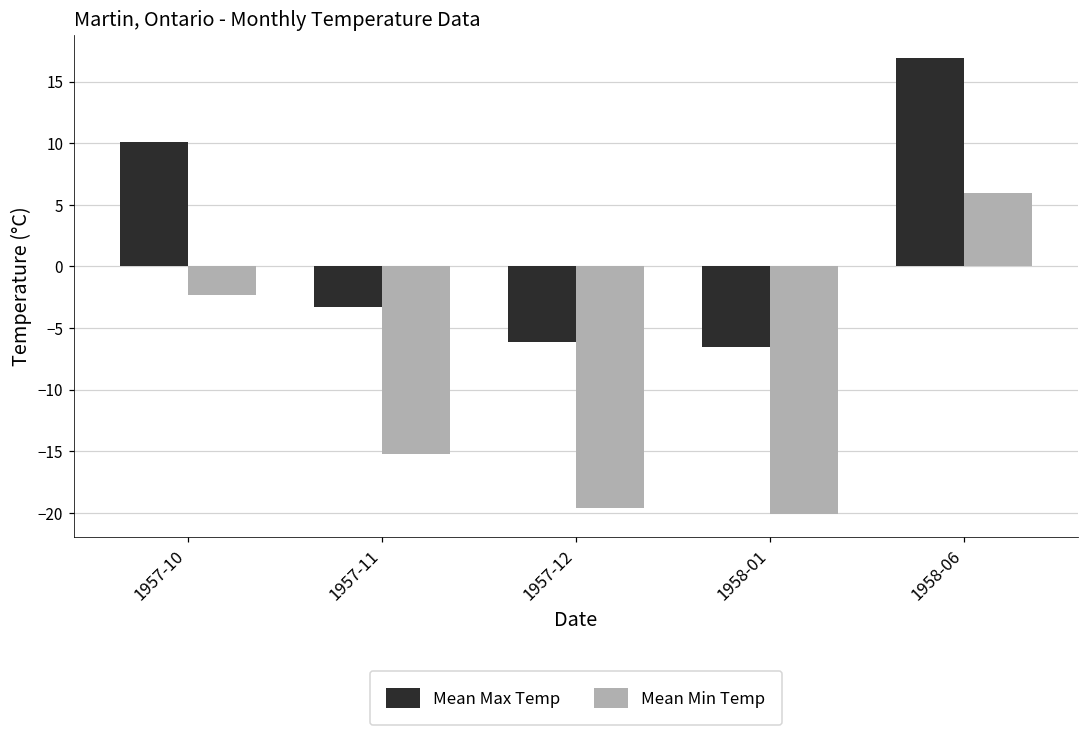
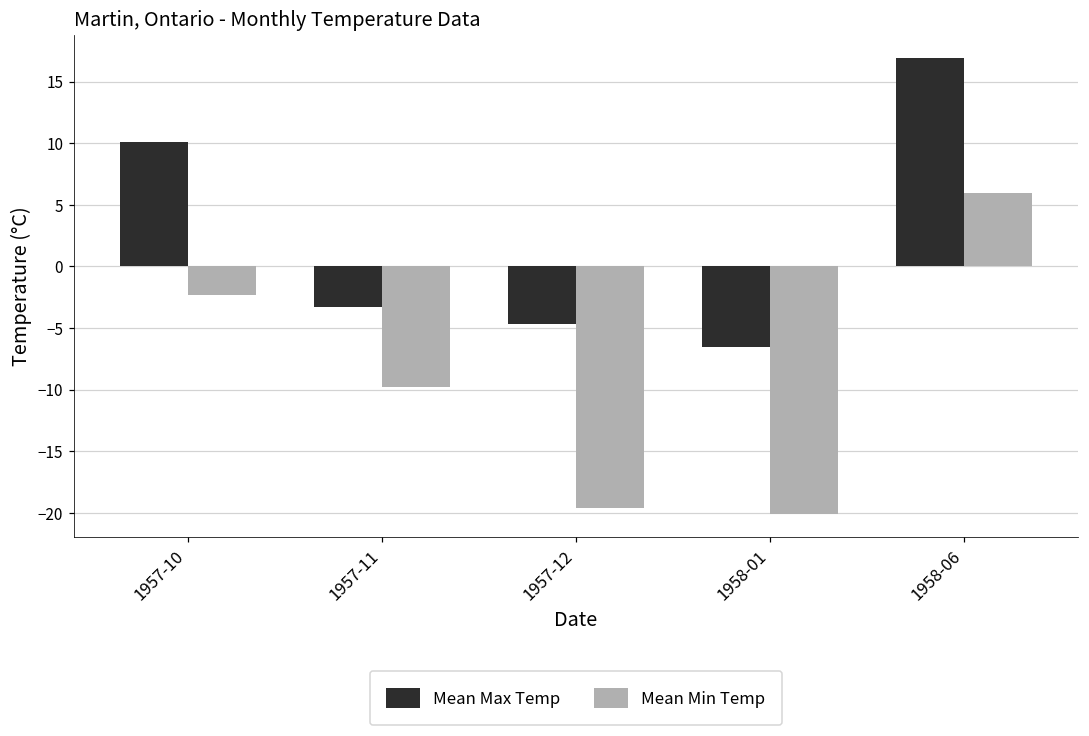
Mean Min Temp, 1957-11: -15.2 -> -9.8
Mean Max Temp, 1957-12: -6.1 -> -4.7
